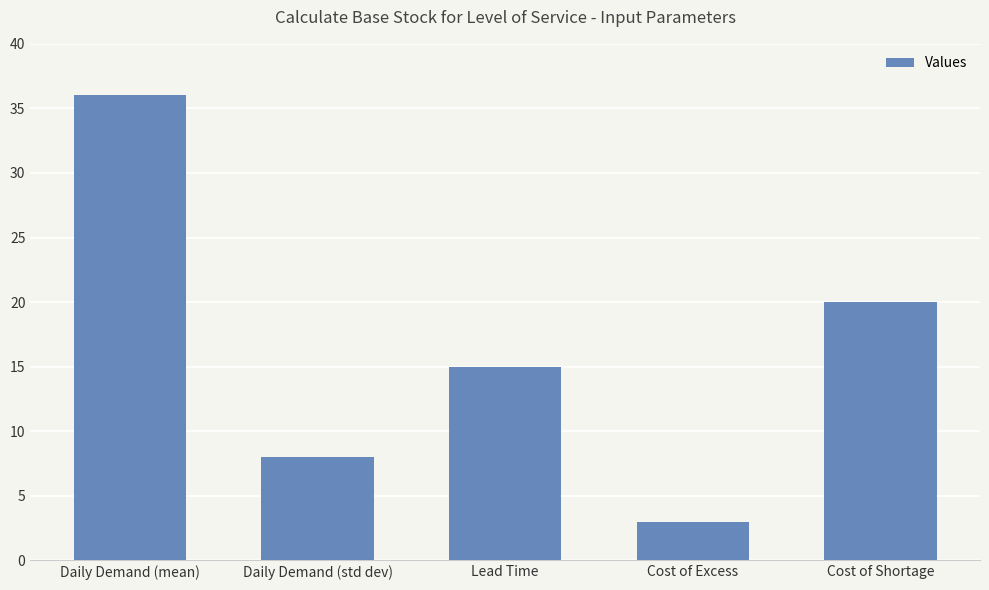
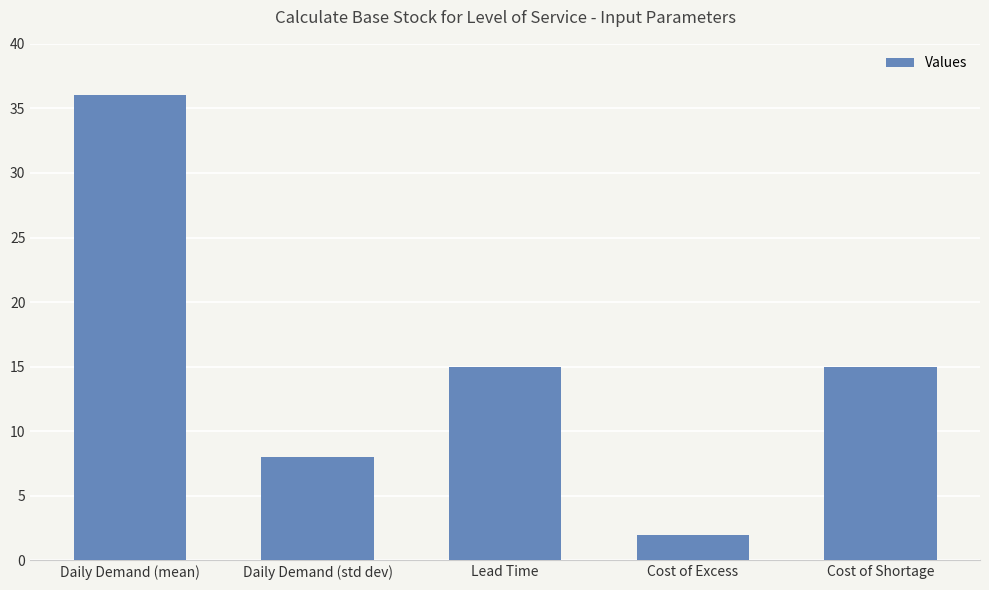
Cost of Excess: 3 -> 2
Cost of Shortage: 20 -> 15
